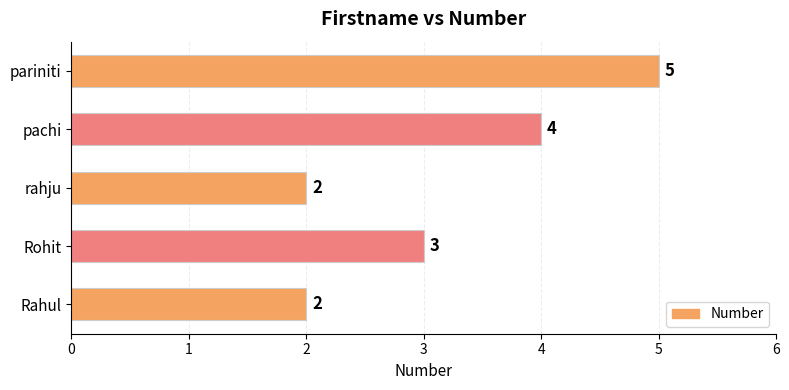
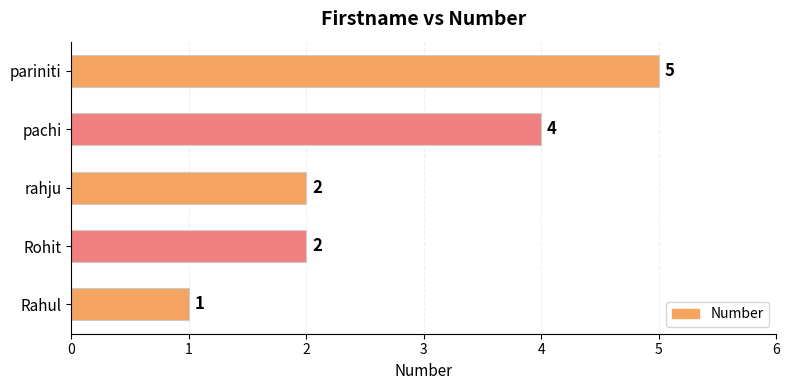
Rohit: 3 -> 2
Rahul: 2 -> 1
